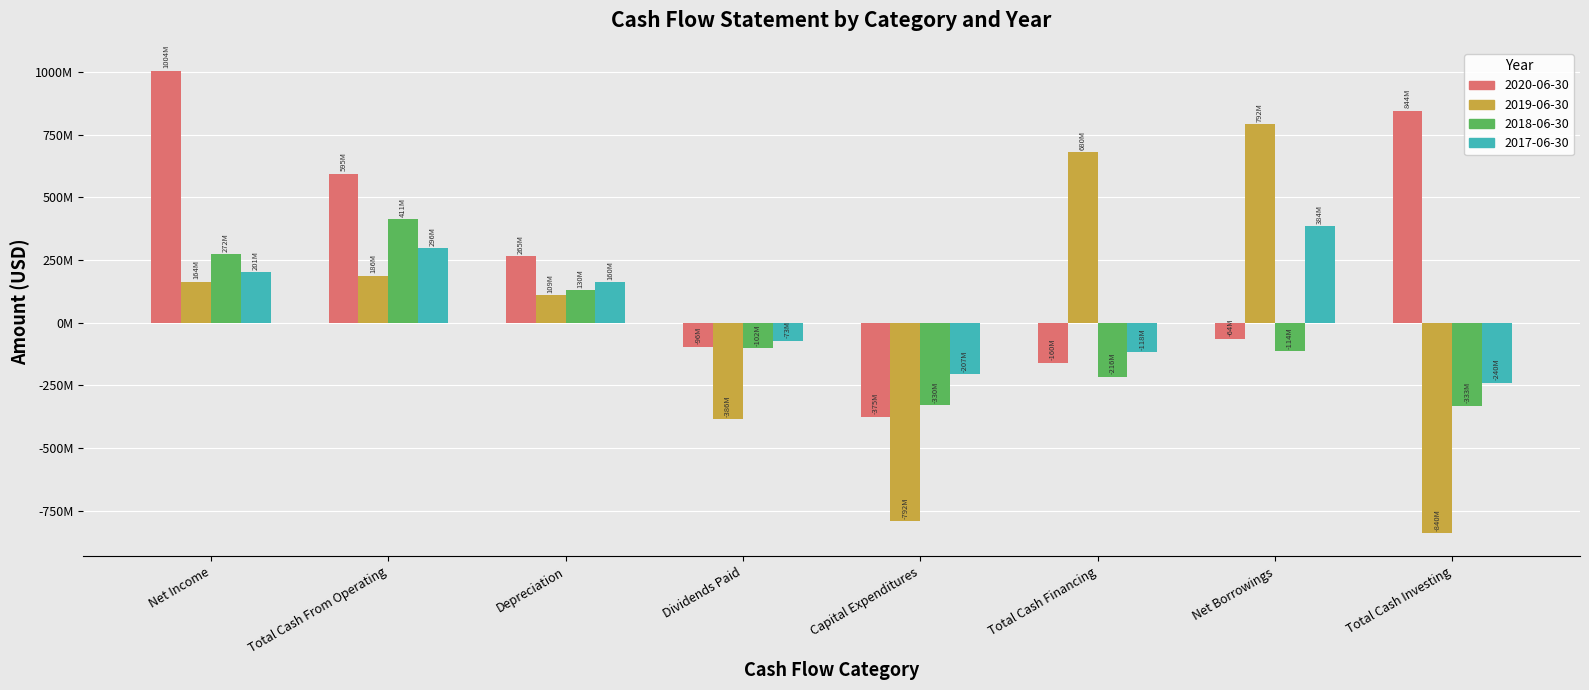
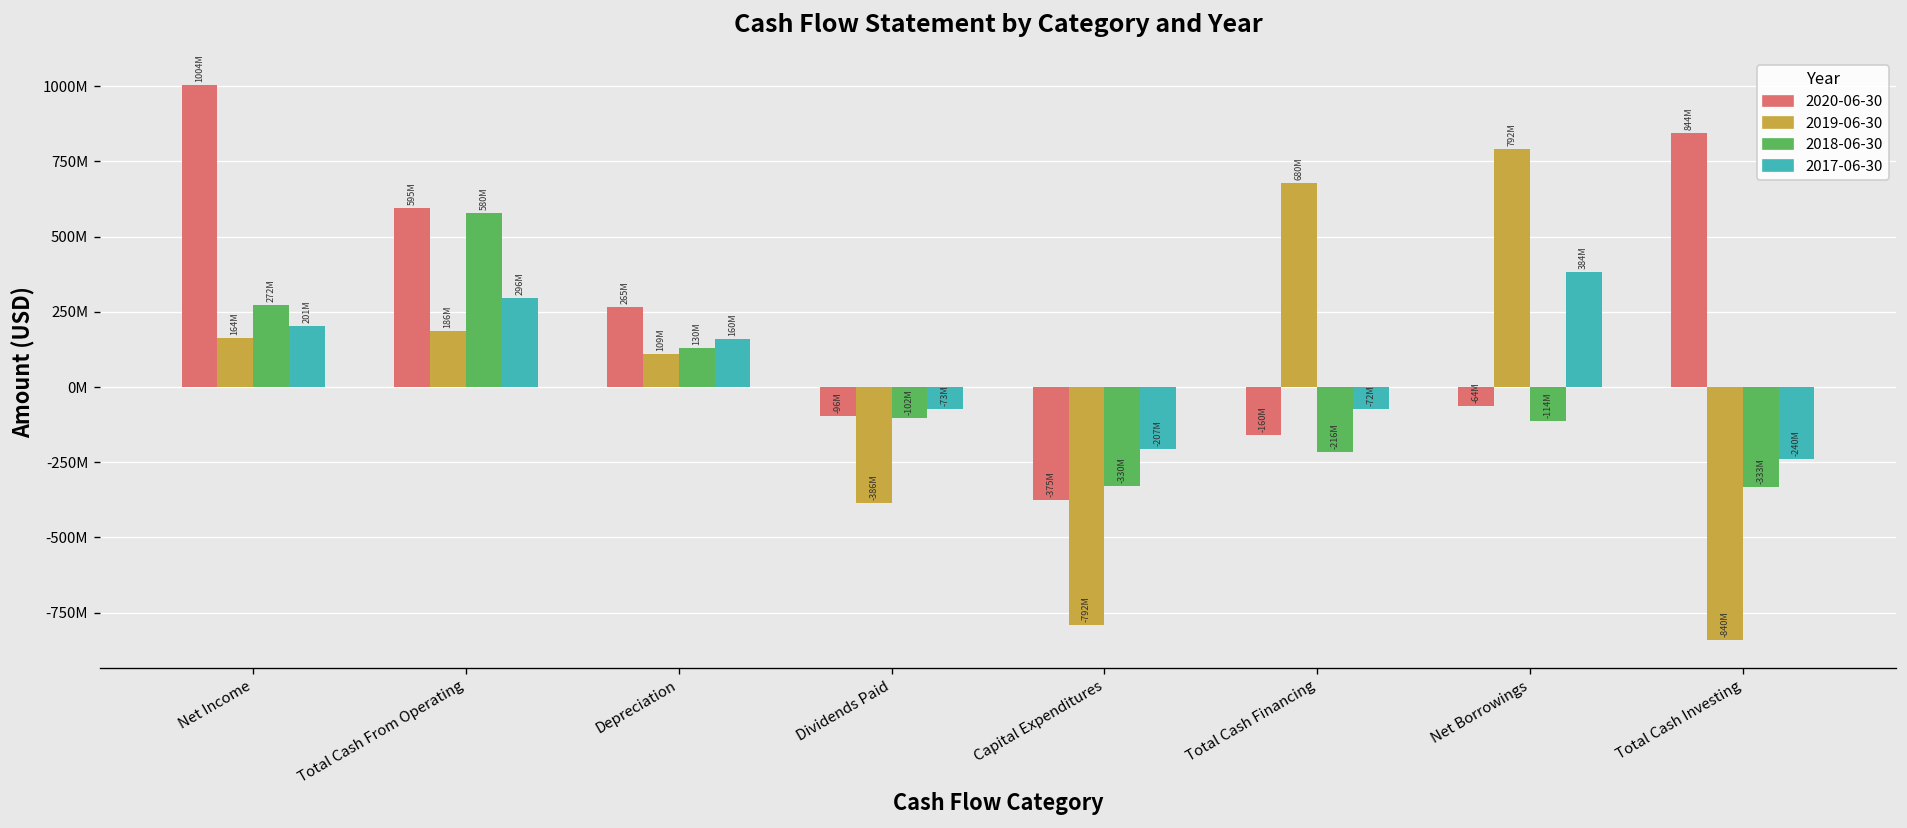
2018-06-30, Total Cash From Operating: 411M -> 580M
2017-06-30, Total Cash Financing: -118M -> -72M
